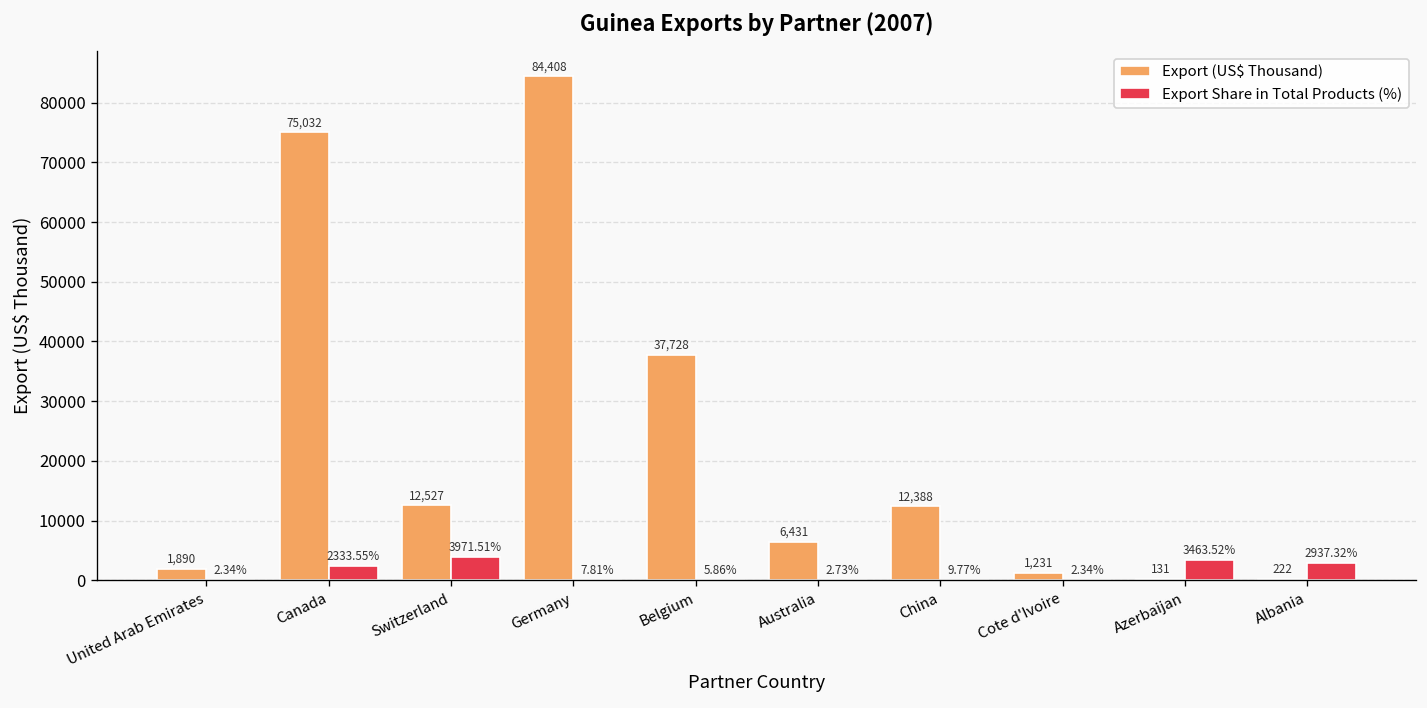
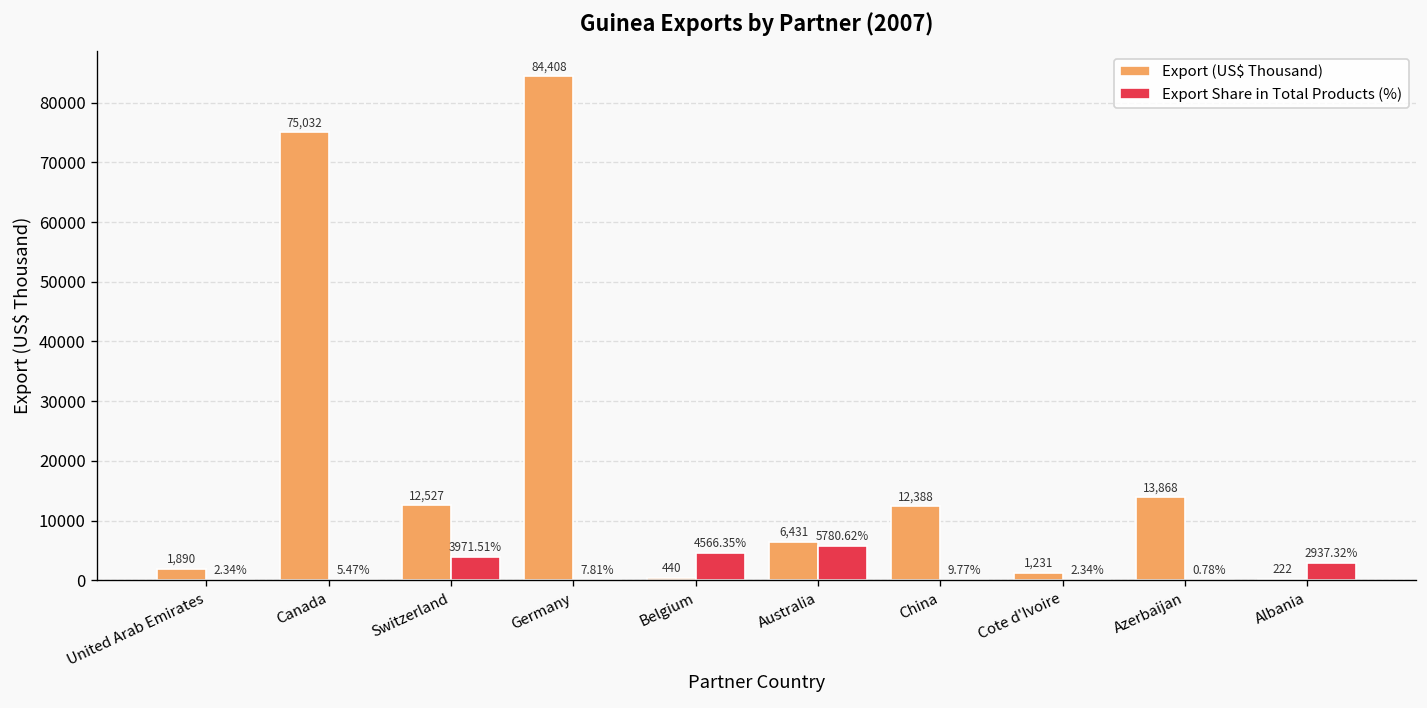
Export Share in Total Products (%), Canada: 2333.55% -> 5.47%
Export (US$ Thousand), Belgium: 37,728 -> 440
Export Share in Total Products (%), Belgium: 5.86% -> 4566.35%
Export Share in Total Products (%), Australia: 2.73% -> 5780.62%
Export (US$ Thousand), Azerbaijan: 131 -> 13,868
Export Share in Total Products (%), Azerbaijan: 3463.52% -> 0.78%
